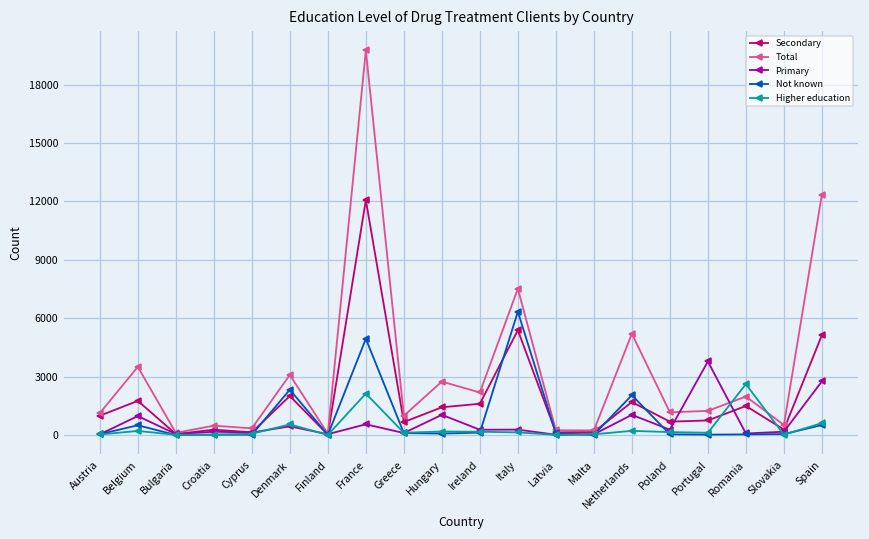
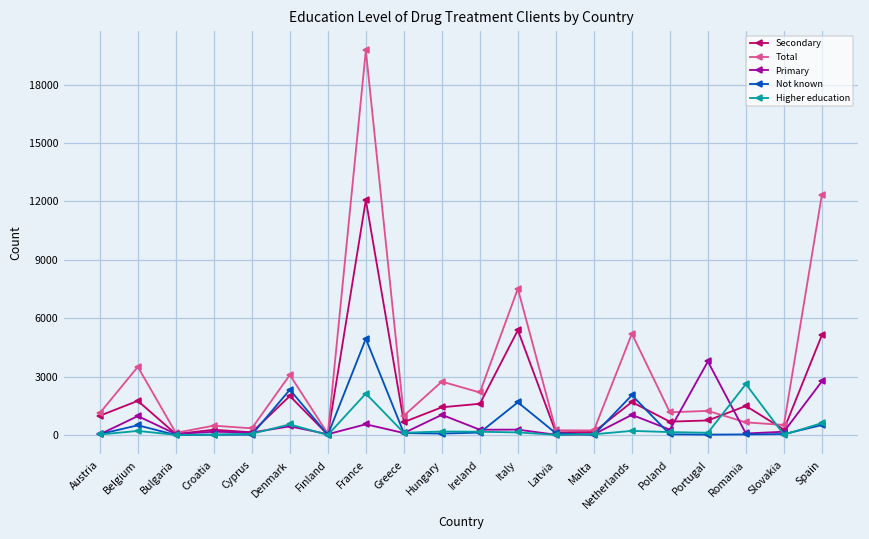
Not known, Italy: 6300 -> 1700
Total, Romania: 2000 -> 600
